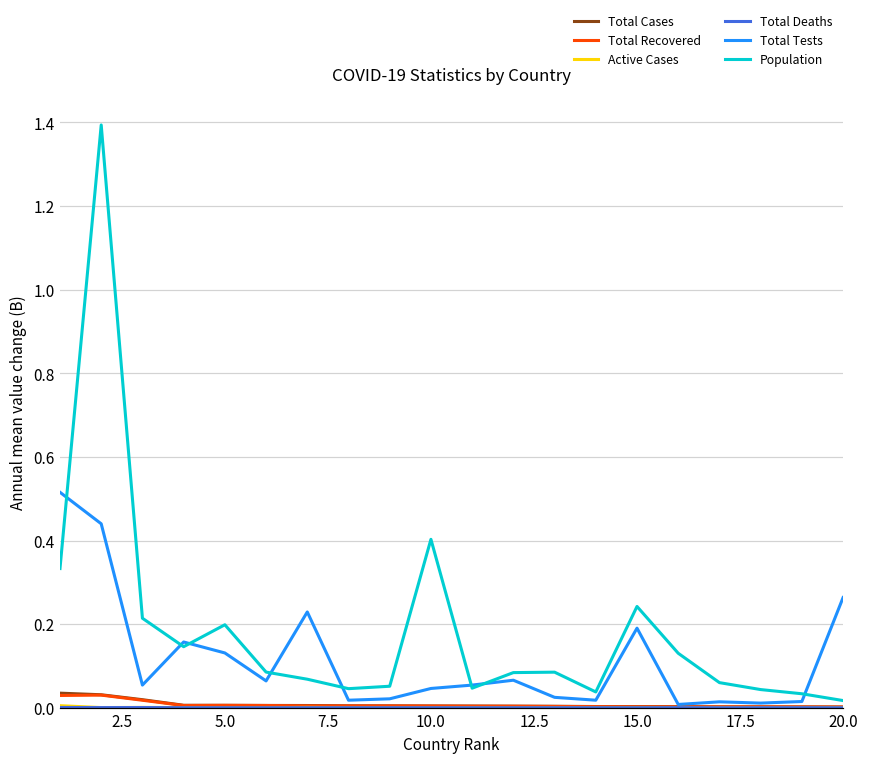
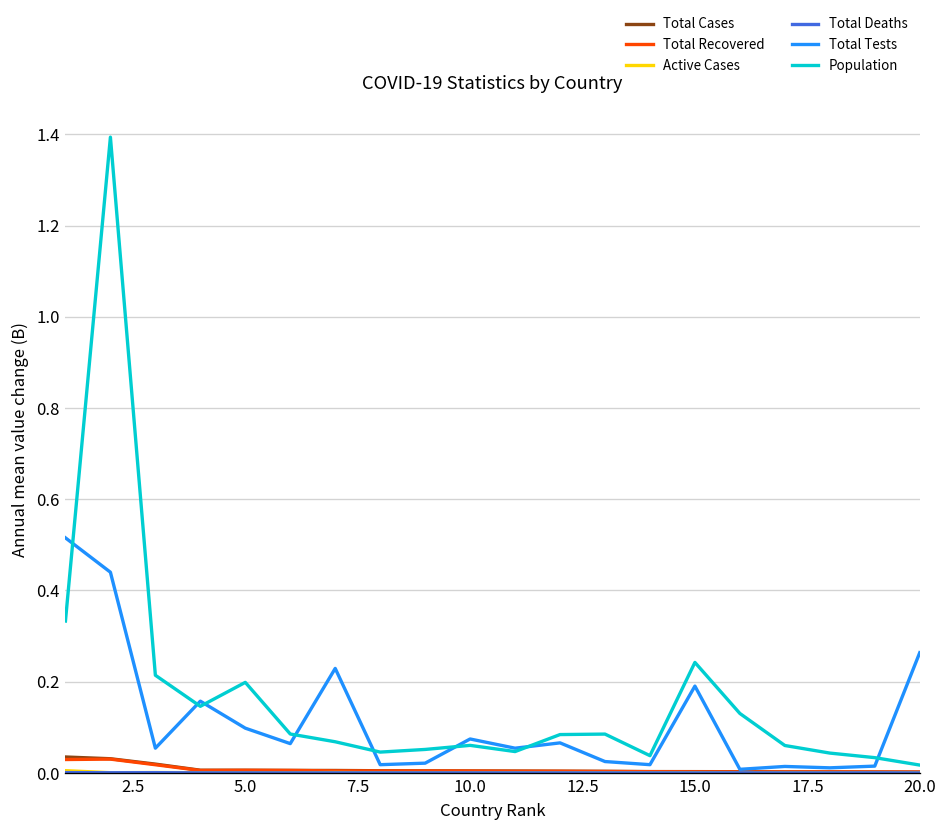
Total Tests, 5.0: 0.13 -> 0.10
Total Tests, 10.0: 0.05 -> 0.07
Population, 10.0: 0.40 -> 0.06
